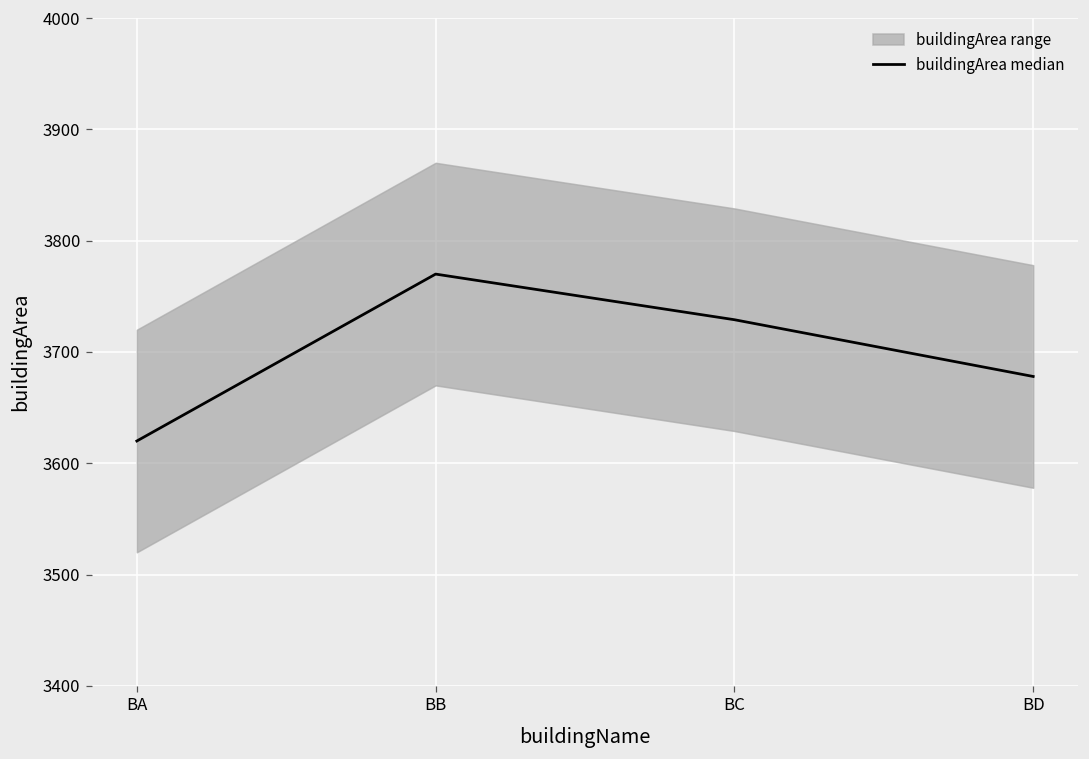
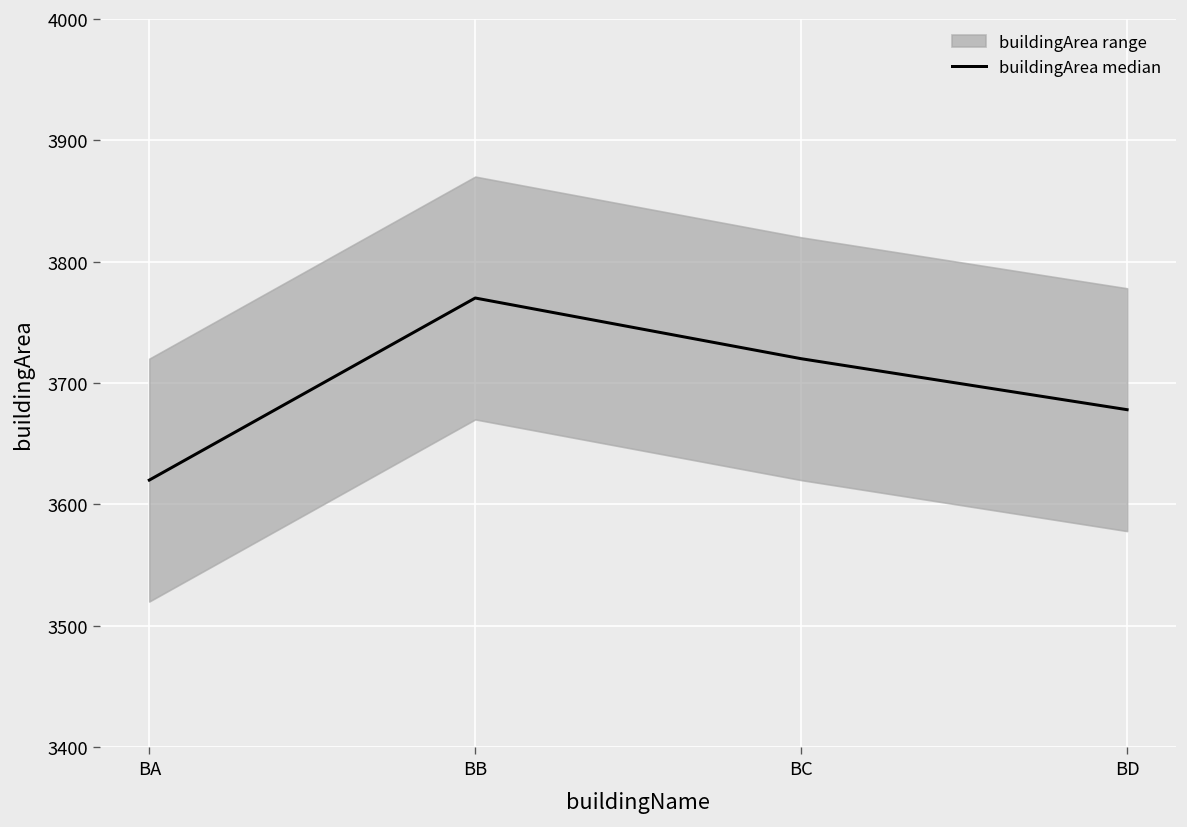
buildingArea median, BC: 3729 -> 3720
